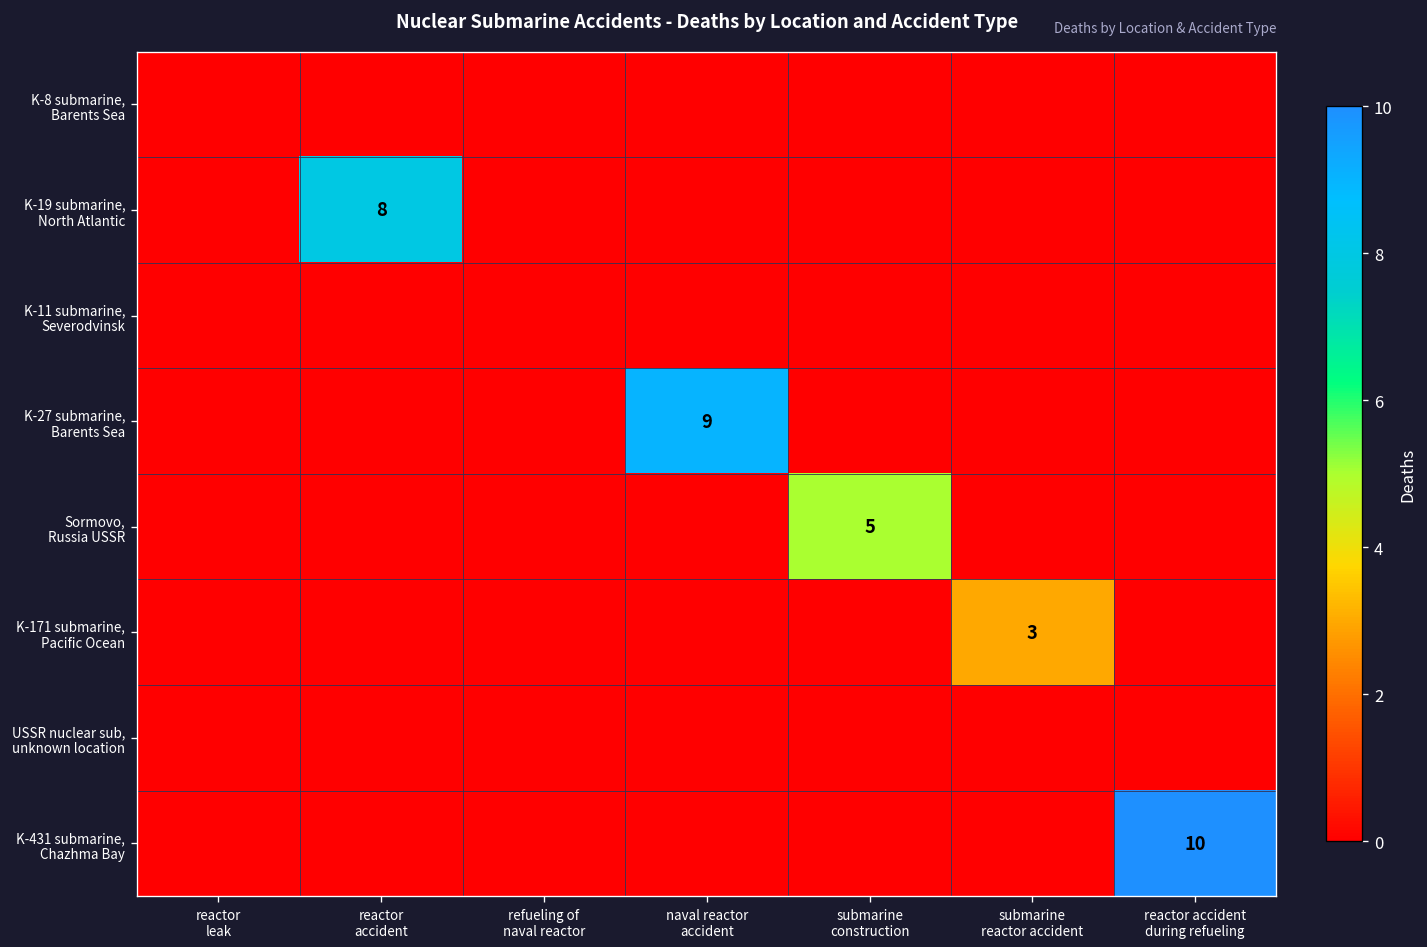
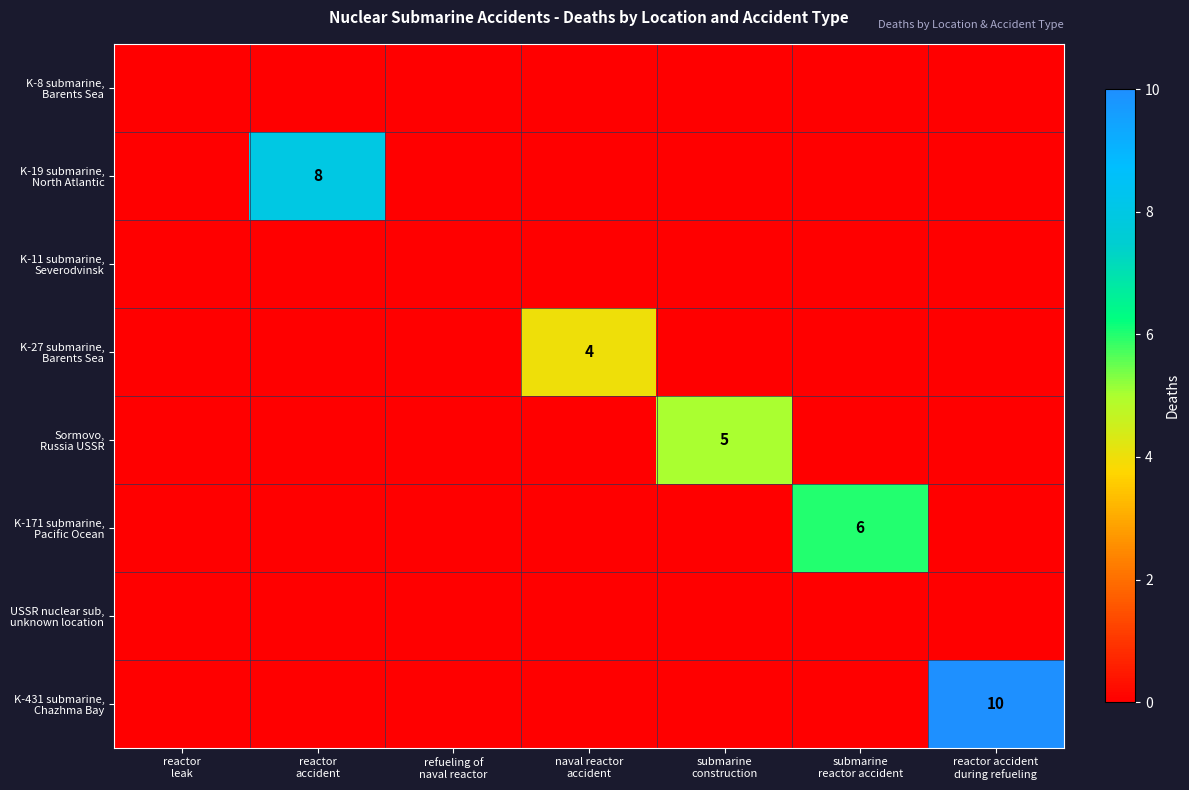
K-27 submarine, Barents Sea, naval reactor accident: 9 -> 4
K-171 submarine, Pacific Ocean, submarine reactor accident: 3 -> 6
